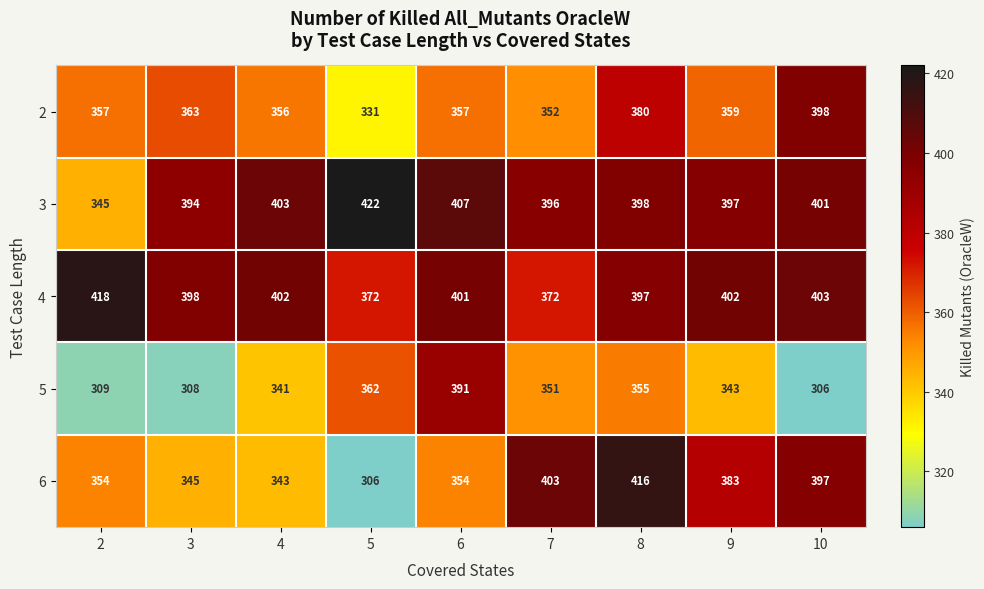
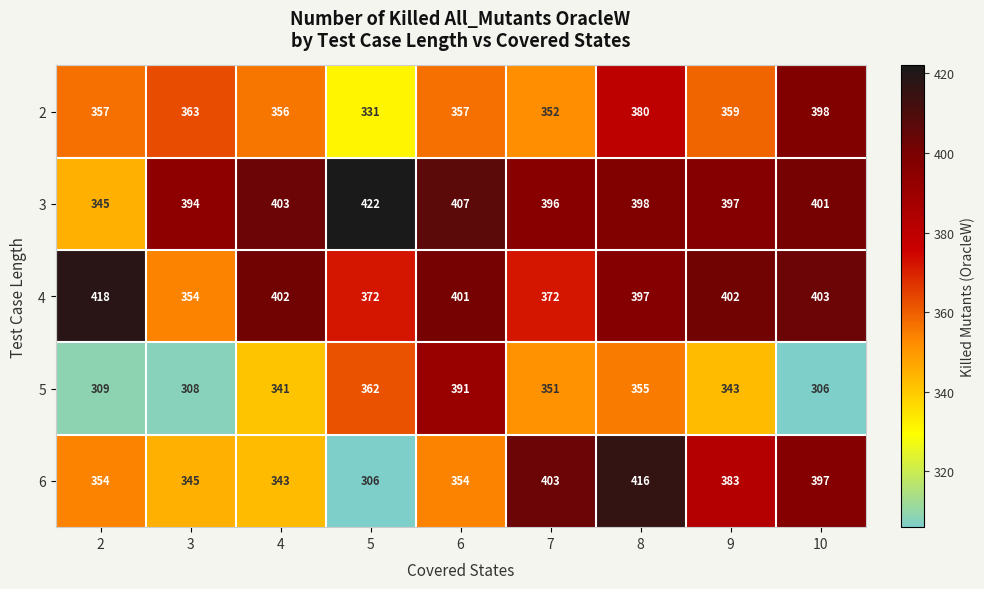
4, 3: 398 -> 354
